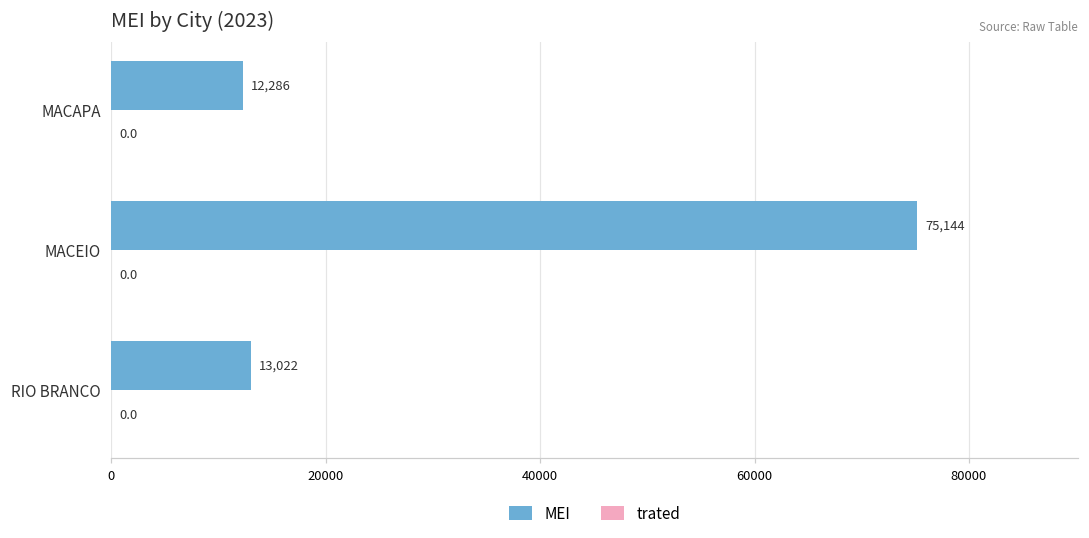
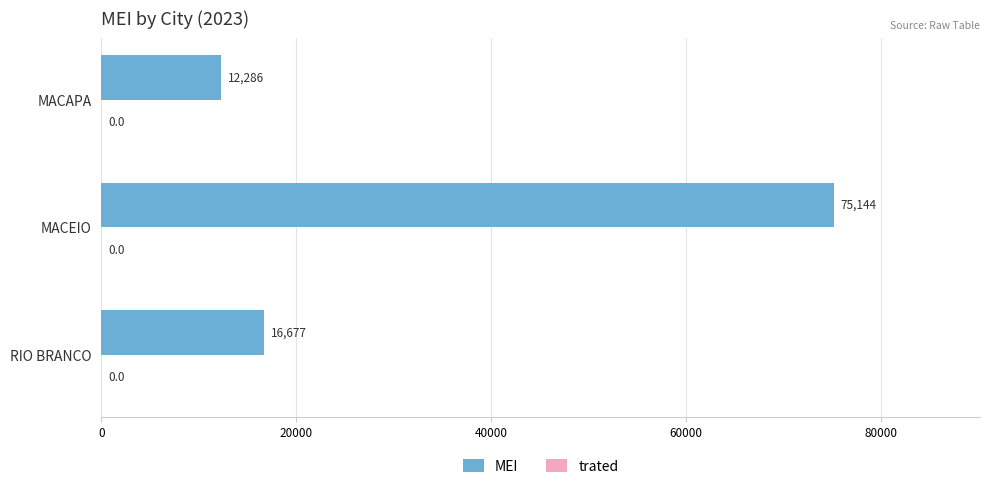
MEI, RIO BRANCO: 13,022 -> 16,677
